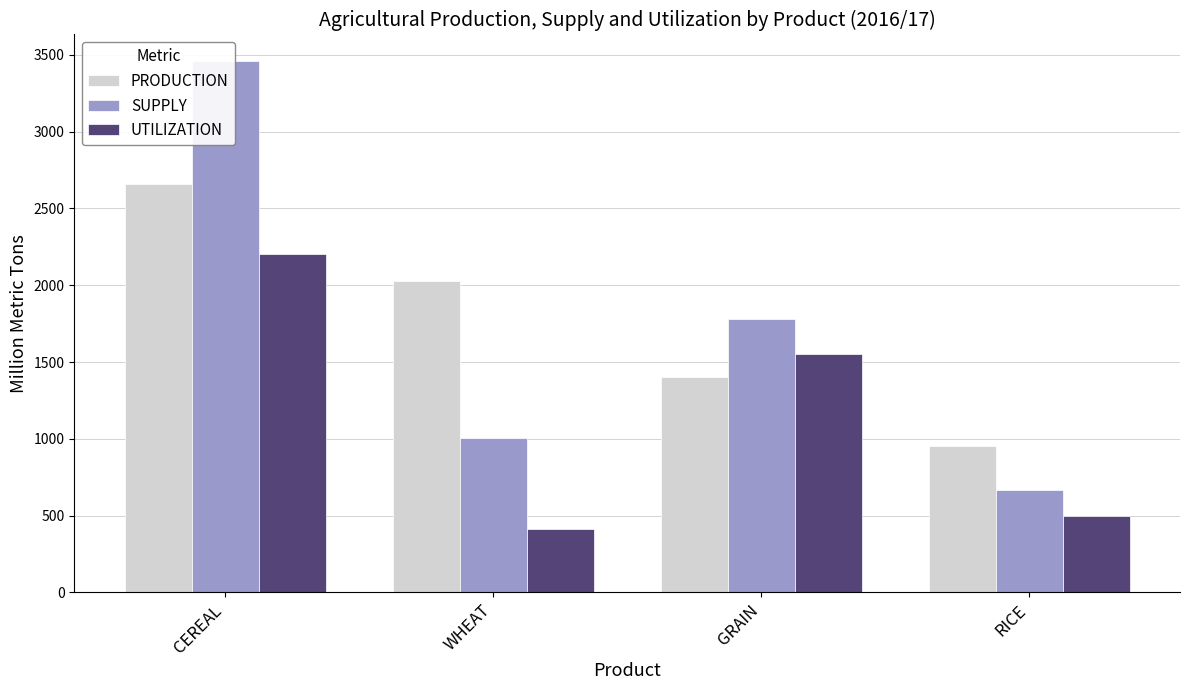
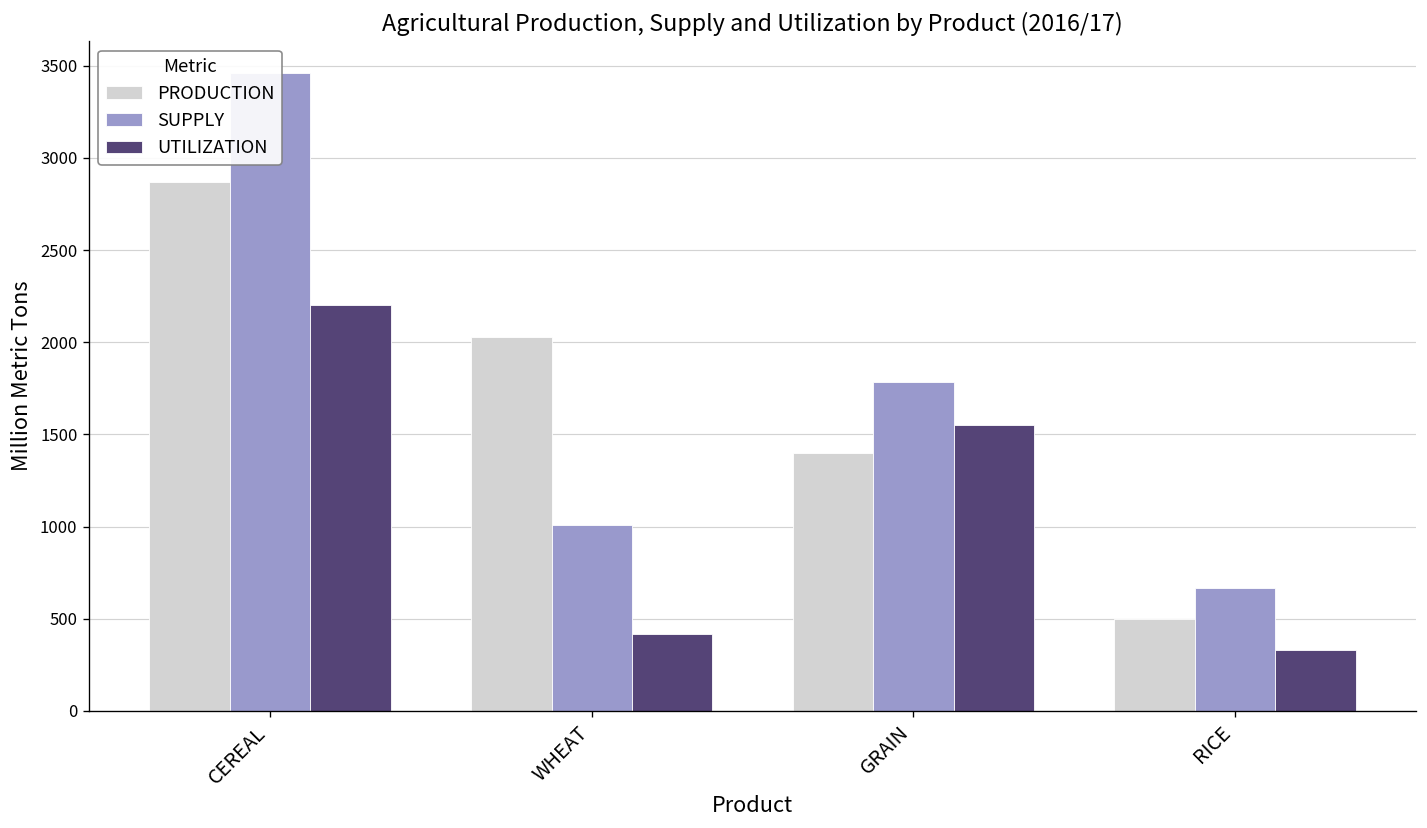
PRODUCTION, CEREAL: 2660 -> 2870
PRODUCTION, RICE: 950 -> 500
UTILIZATION, RICE: 490 -> 330
